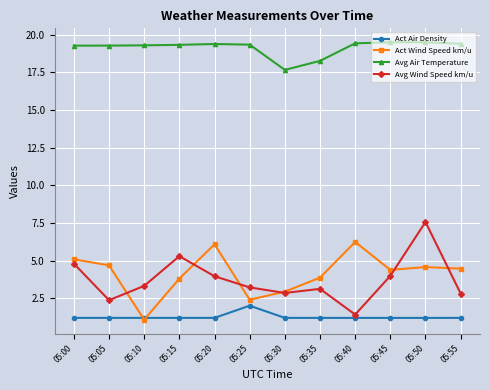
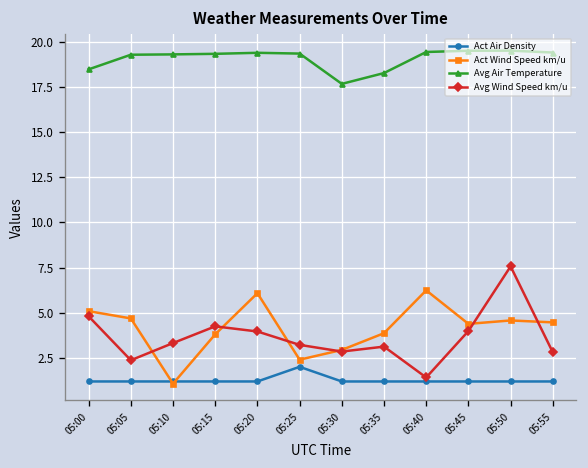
Avg Air Temperature, 05:00: 19.3 -> 18.5
Avg Wind Speed km/u, 05:15: 5.3 -> 4.3
